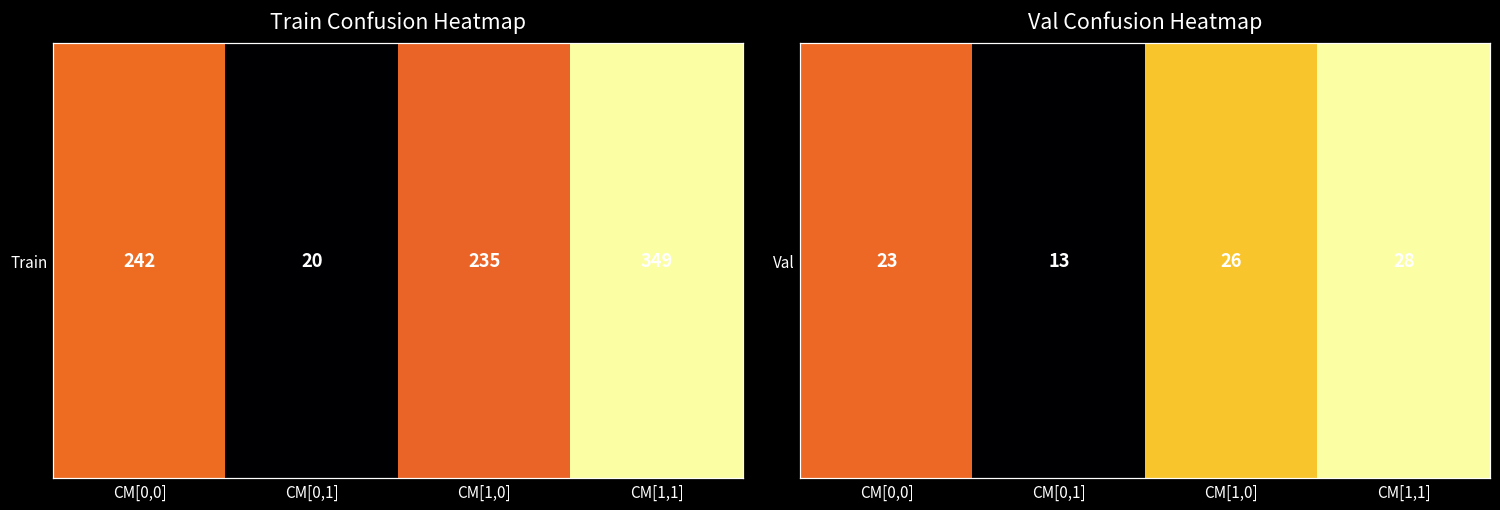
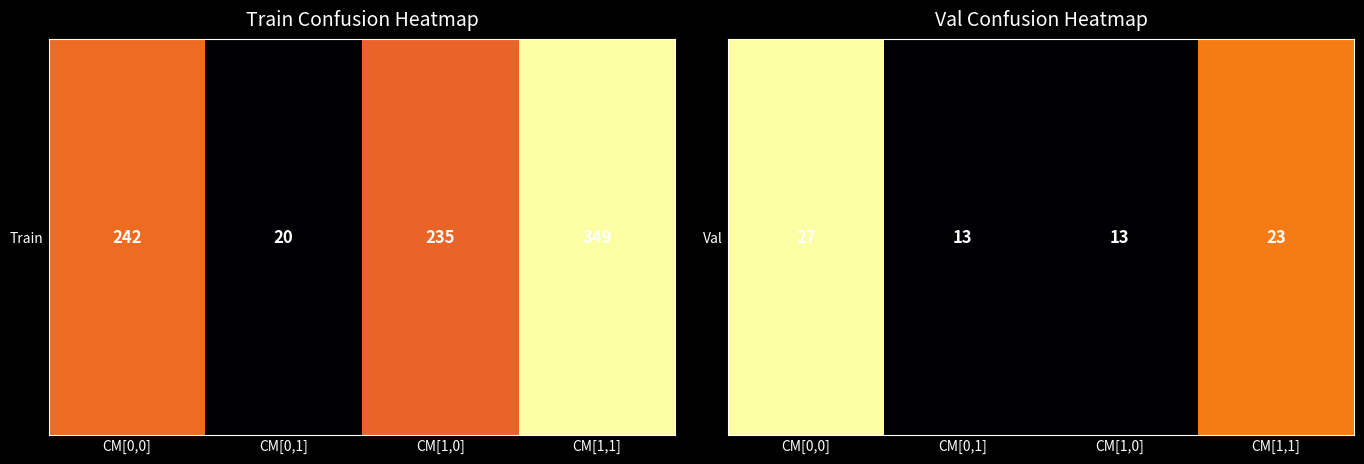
Val Confusion Heatmap, Val, CM[0,0]: 23 -> 27
Val Confusion Heatmap, Val, CM[1,0]: 26 -> 13
Val Confusion Heatmap, Val, CM[1,1]: 28 -> 23
